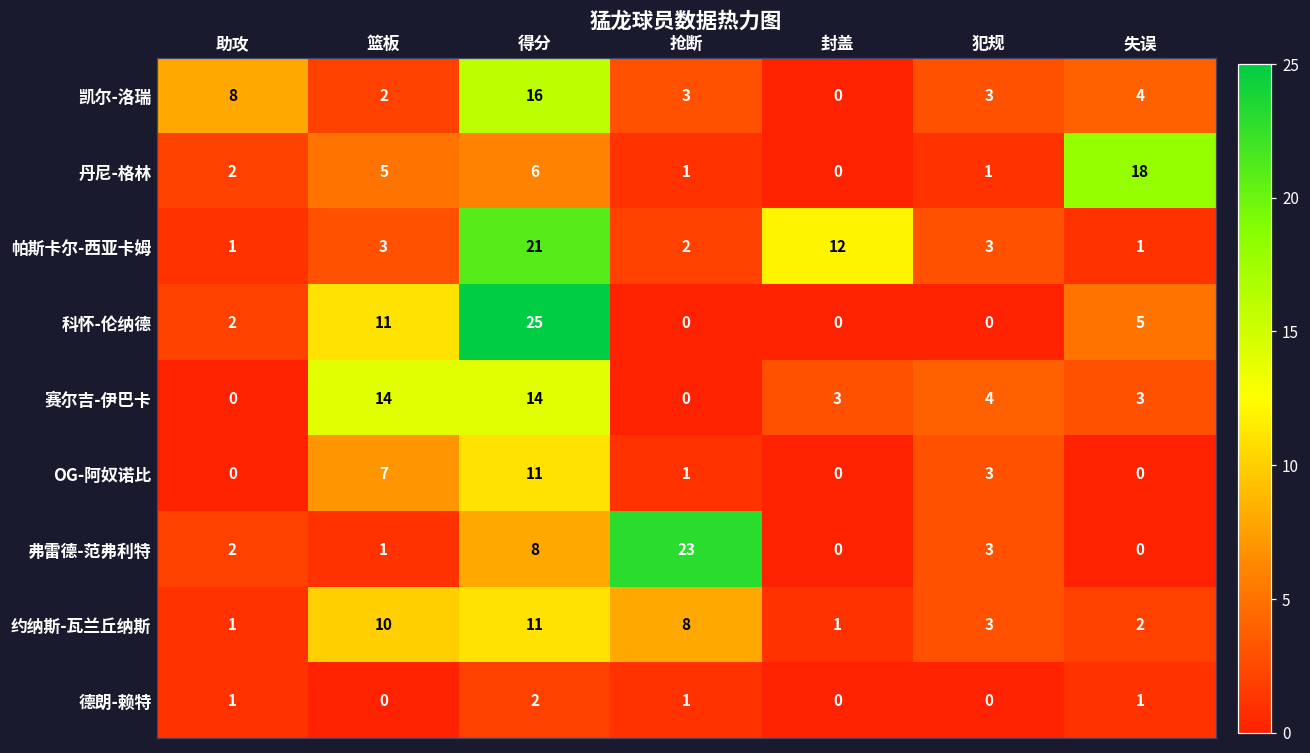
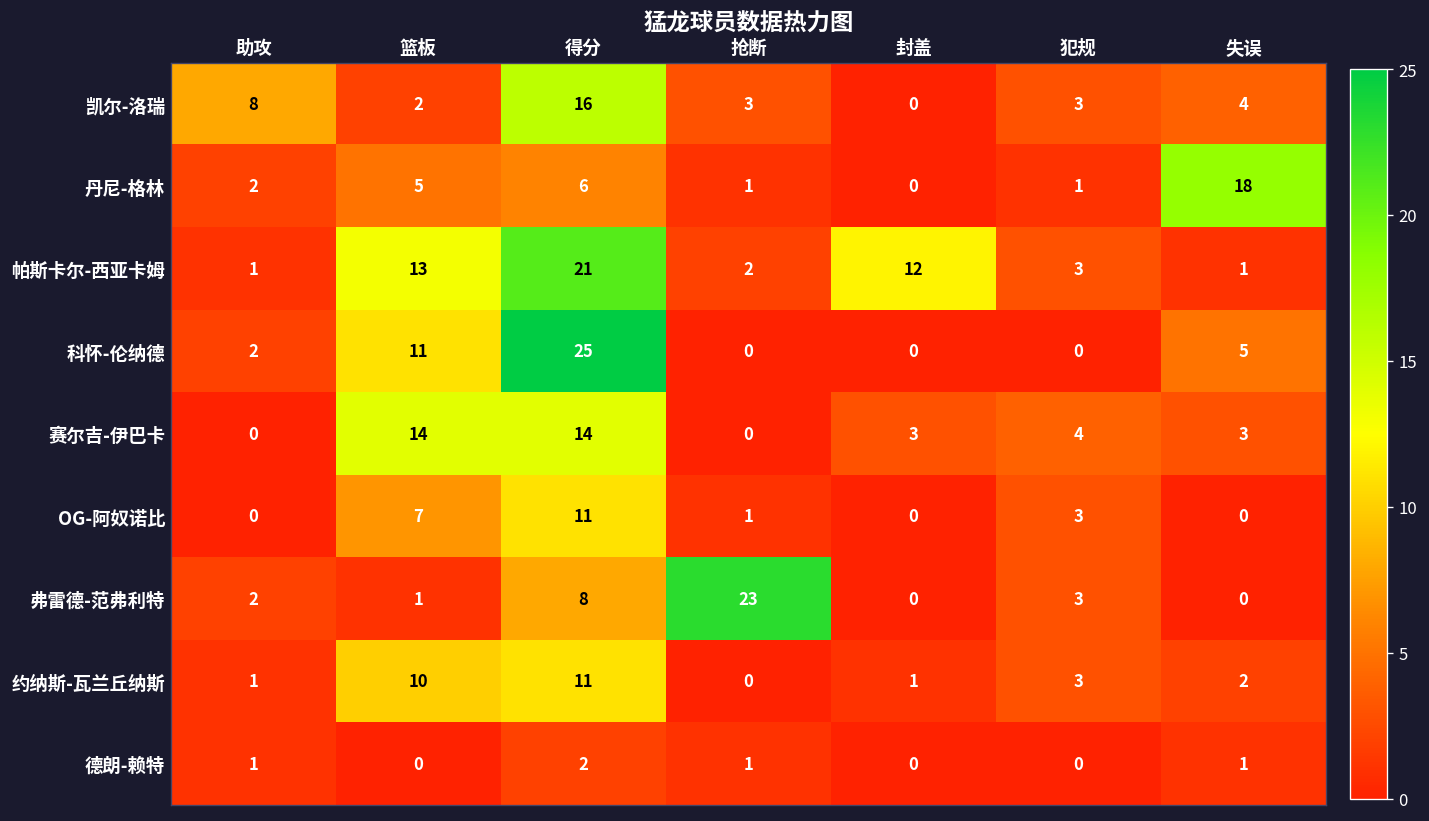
帕斯卡尔-西亚卡姆, 篮板: 3 -> 13
约纳斯-瓦兰丘纳斯, 抢断: 8 -> 0
